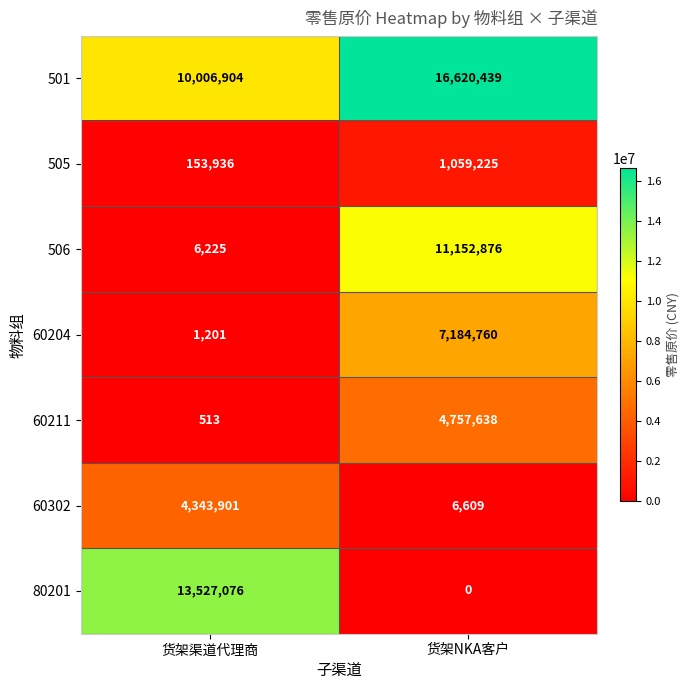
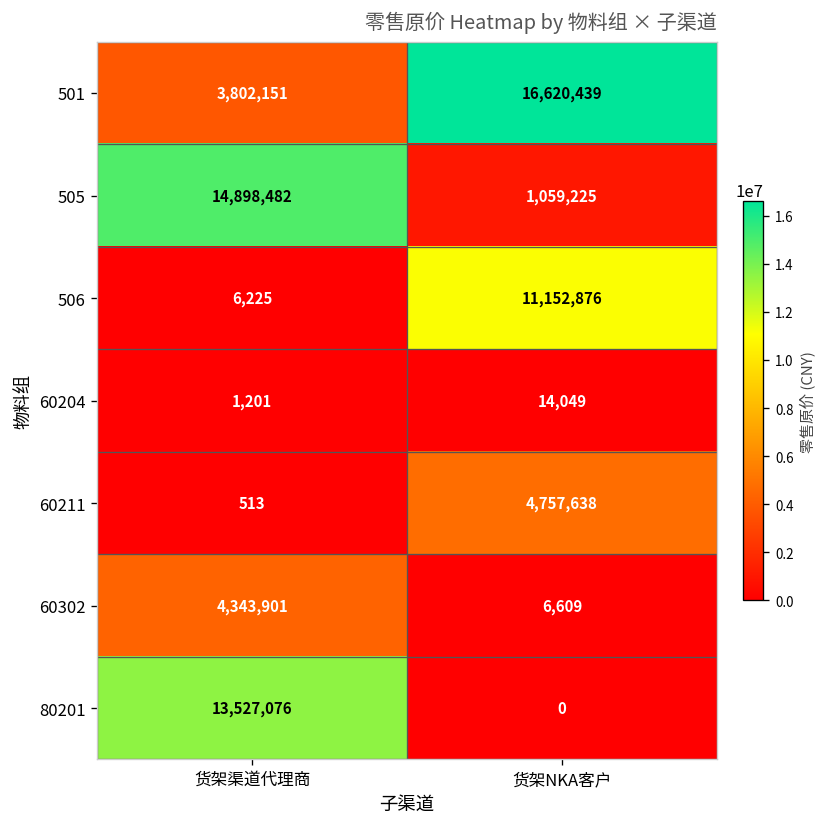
501, 货架渠道代理商: 10,006,904 -> 3,802,151
505, 货架渠道代理商: 153,936 -> 14,898,482
60204, 货架NKA客户: 7,184,760 -> 14,049
